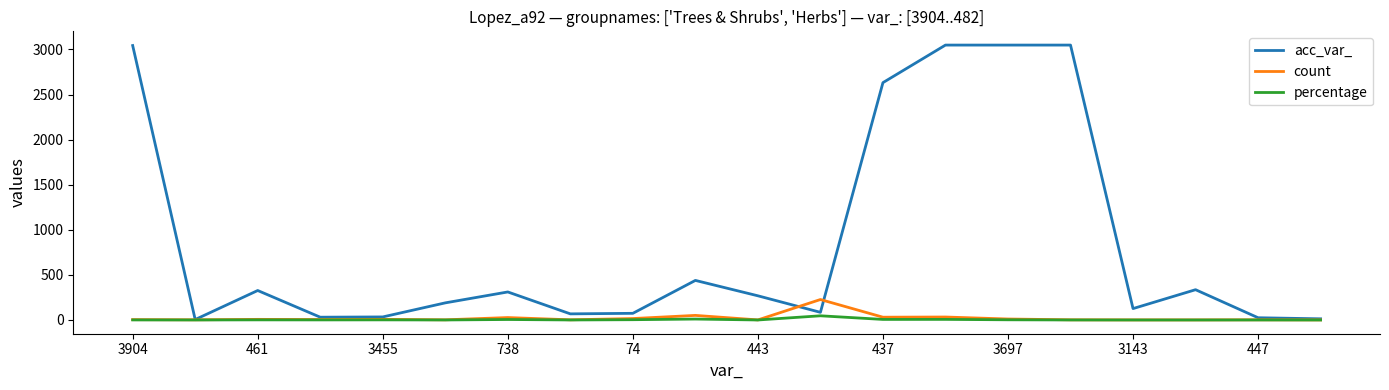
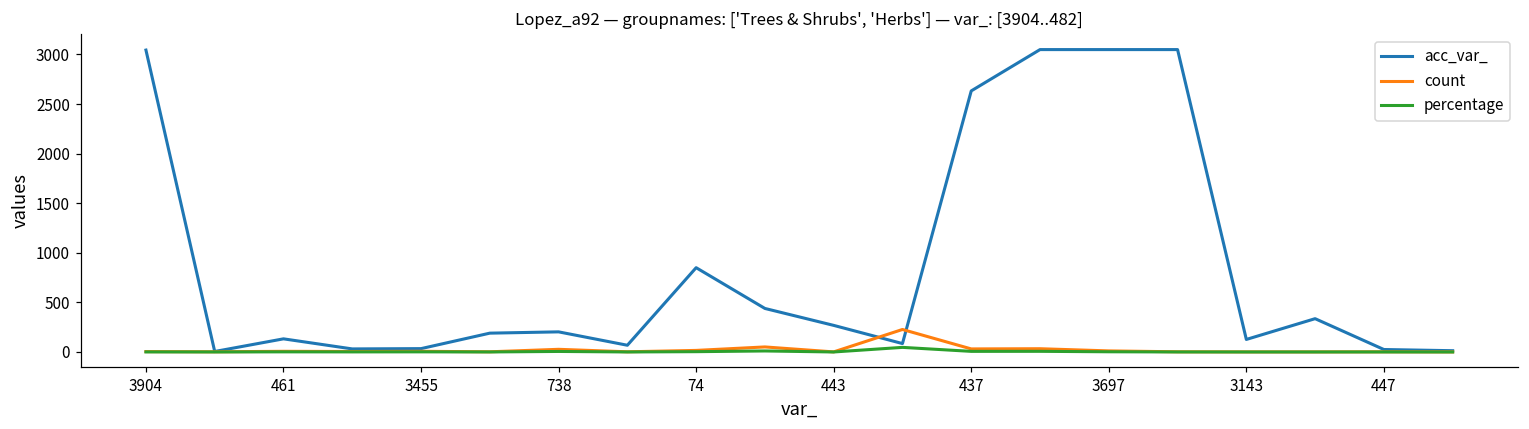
acc_var_, 461: 300 -> 100
acc_var_, 738: 300 -> 200
acc_var_, 74: 100 -> 900
